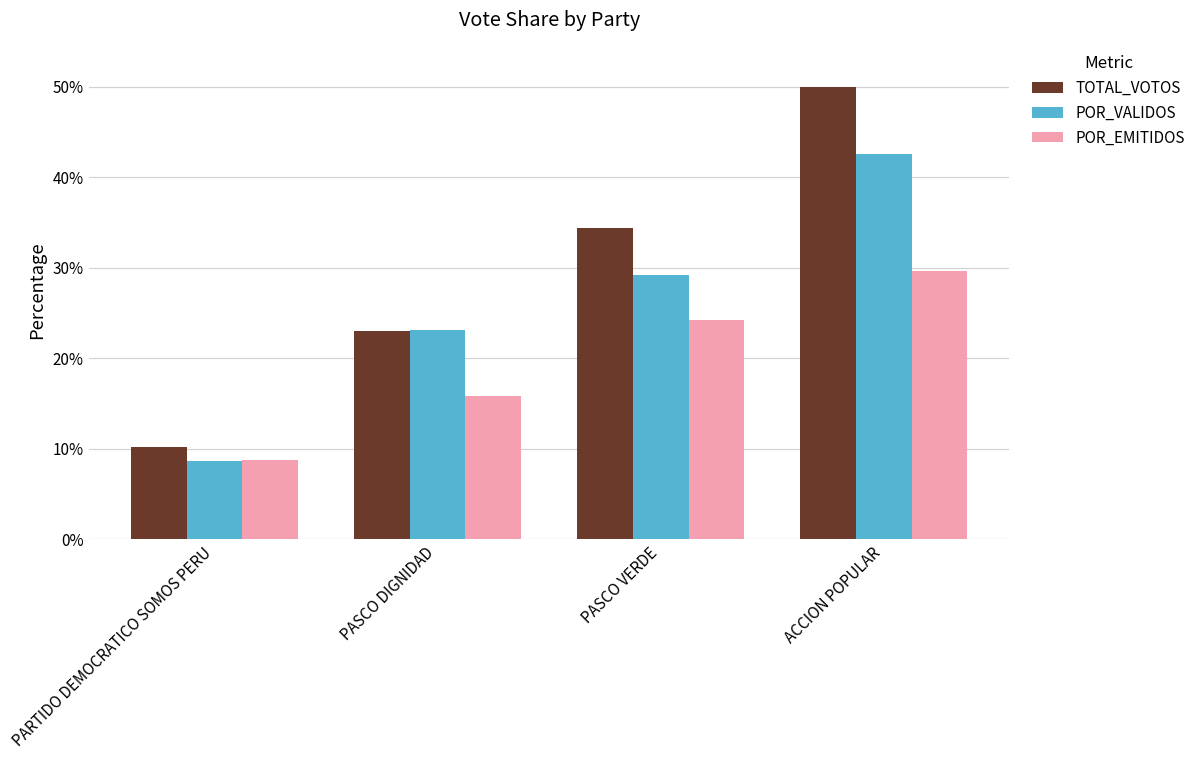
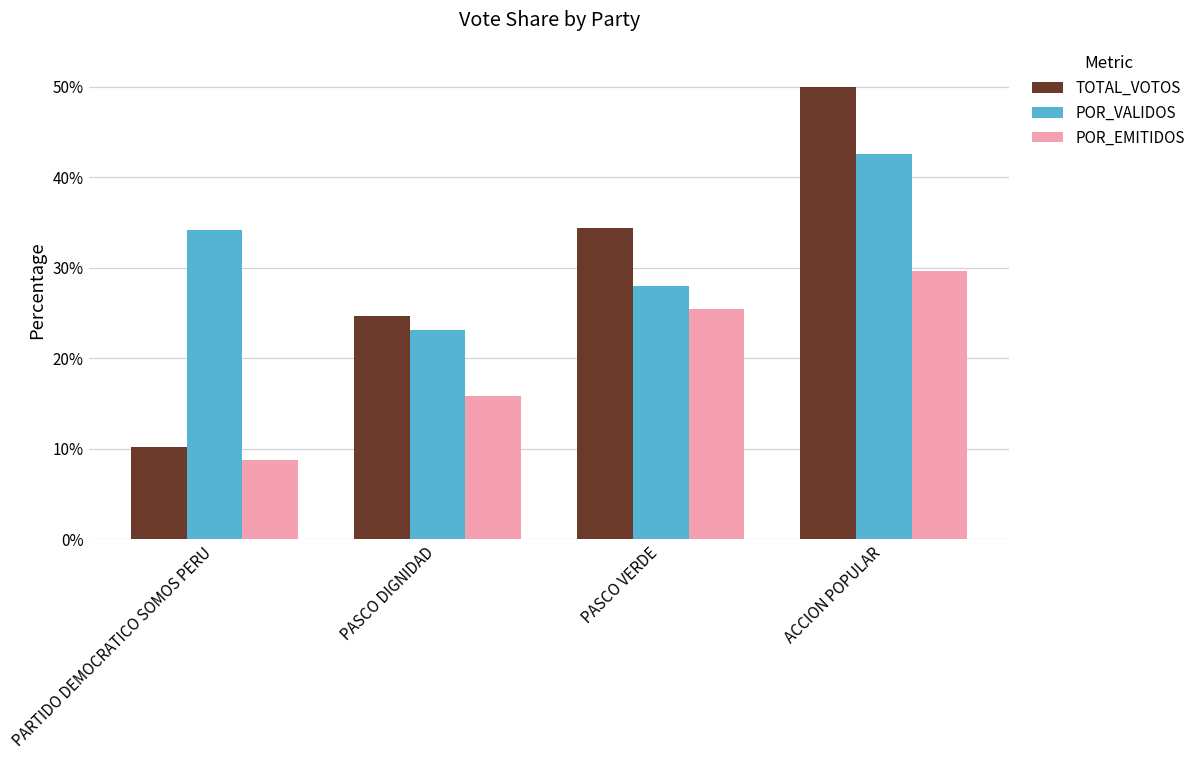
POR_VALIDOS, PARTIDO DEMOCRATICO SOMOS PERU: 9% -> 34%
TOTAL_VOTOS, PASCO DIGNIDAD: 23% -> 25%
POR_VALIDOS, PASCO VERDE: 29% -> 28%
POR_EMITIDOS, PASCO VERDE: 24% -> 25%
